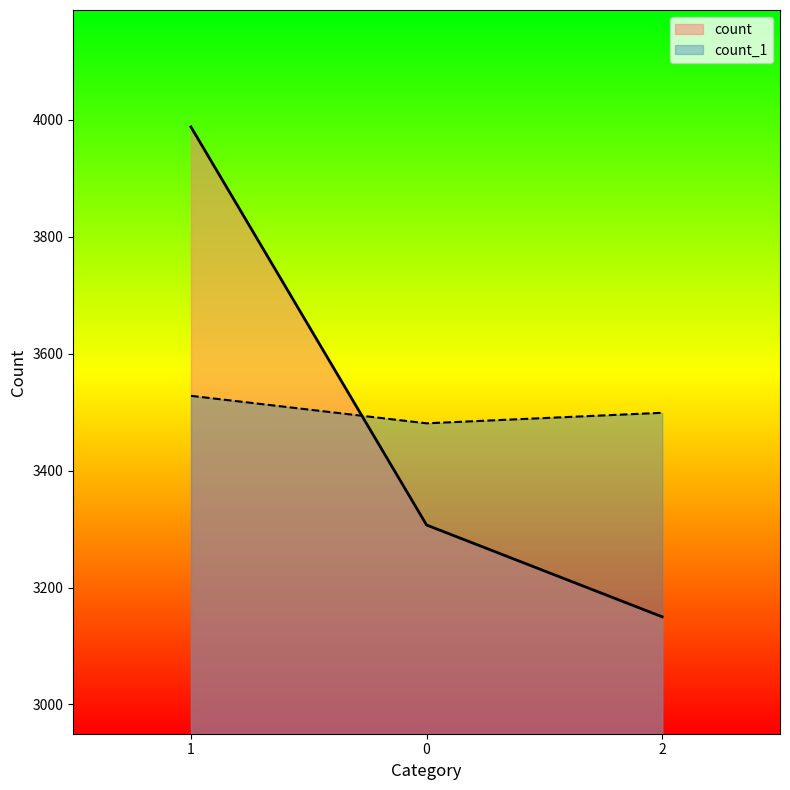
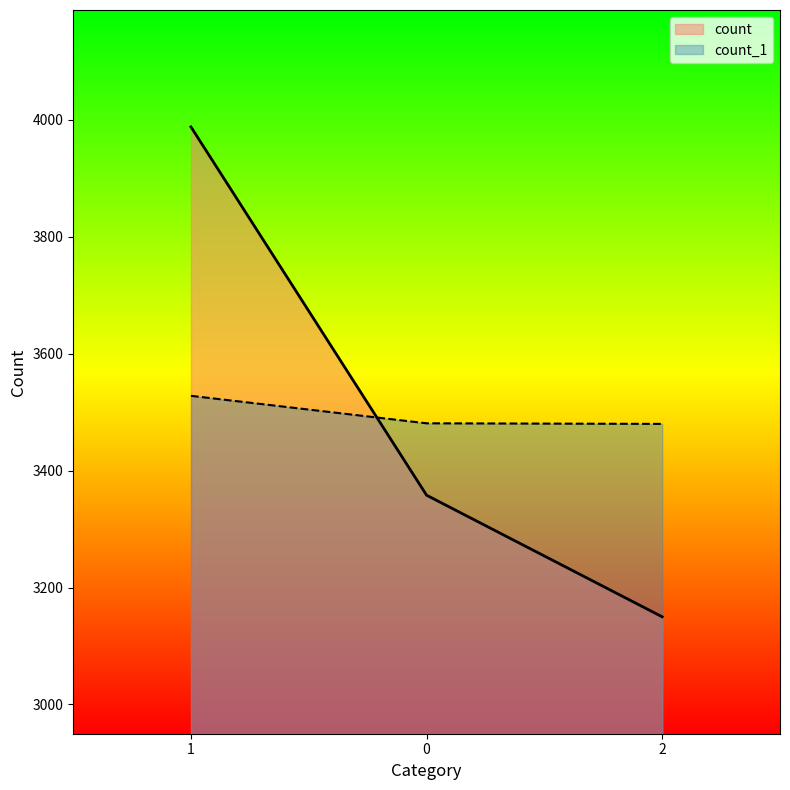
count, 0: 3310 -> 3360
count_1, 2: 3500 -> 3480
